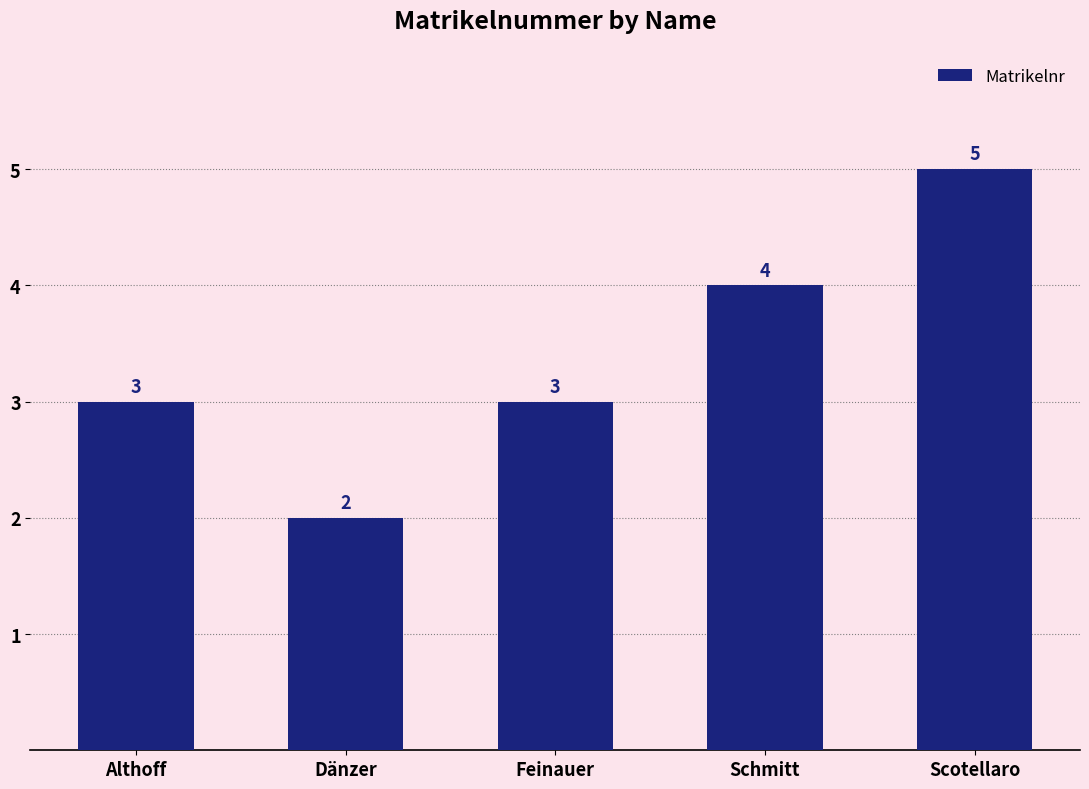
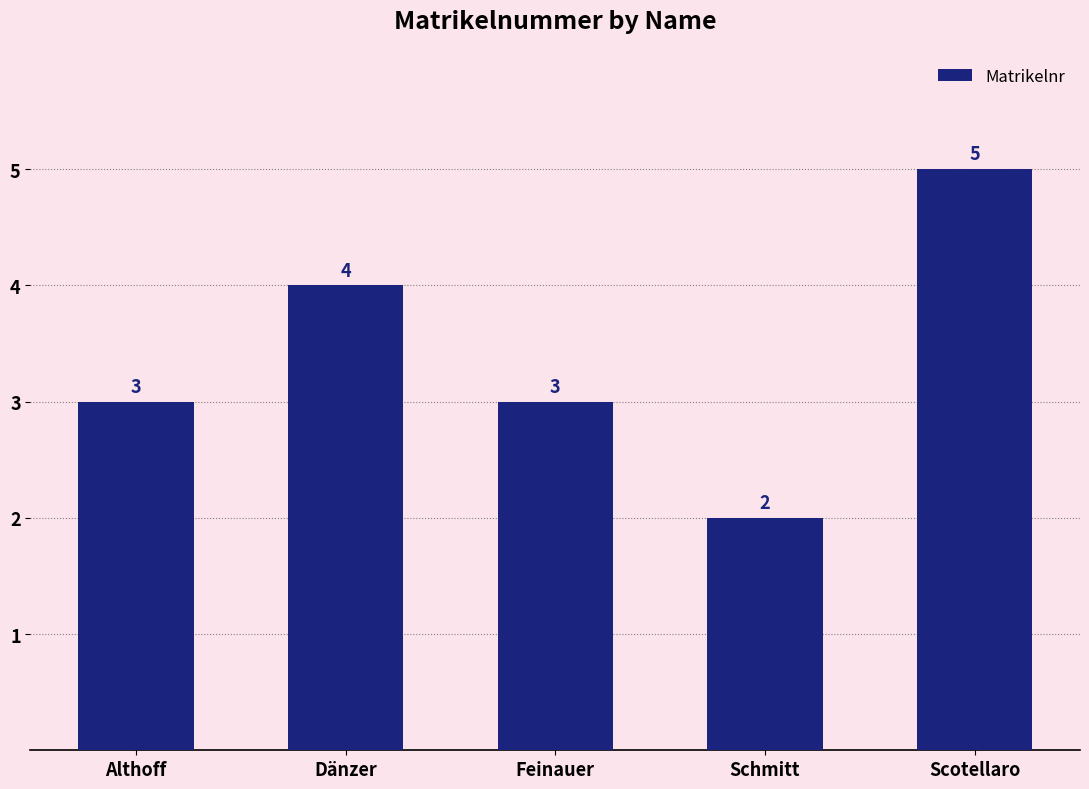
Dänzer: 2 -> 4
Schmitt: 4 -> 2
